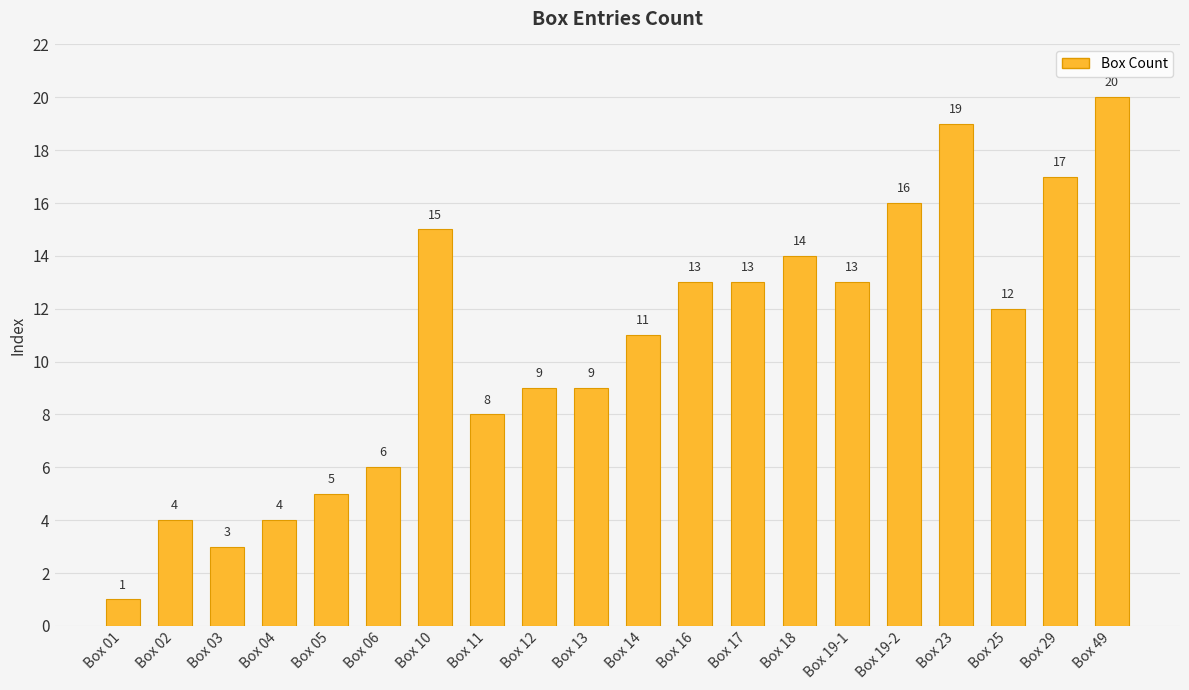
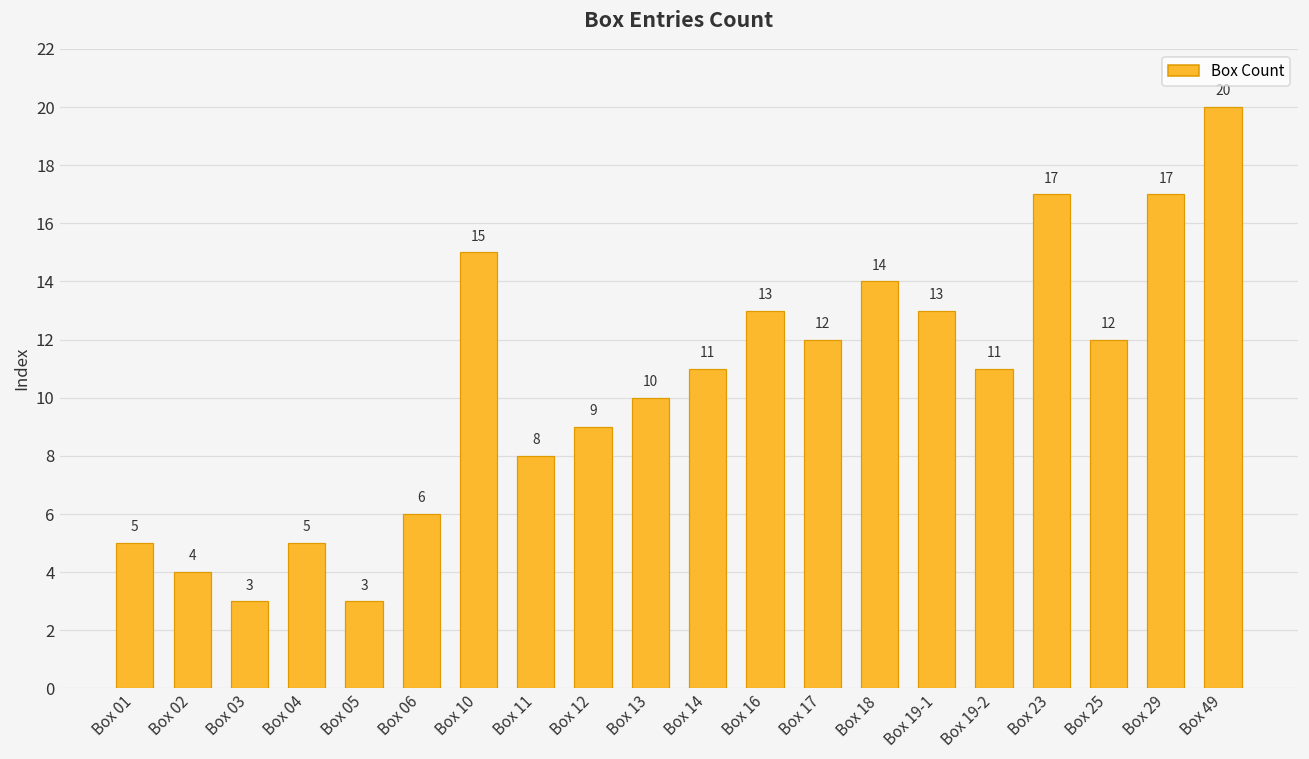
Box 01: 1 -> 5
Box 04: 4 -> 5
Box 05: 5 -> 3
Box 13: 9 -> 10
Box 17: 13 -> 12
Box 19-2: 16 -> 11
Box 23: 19 -> 17
